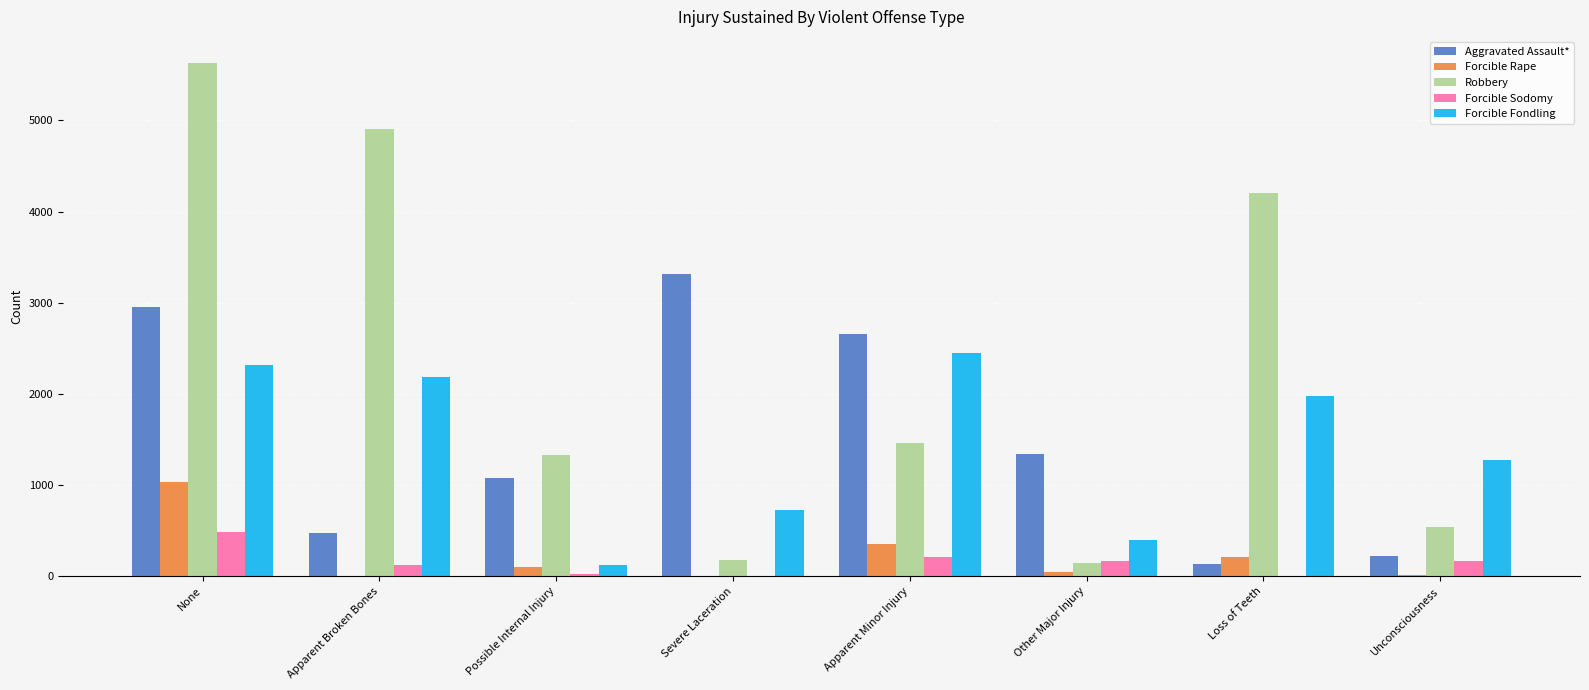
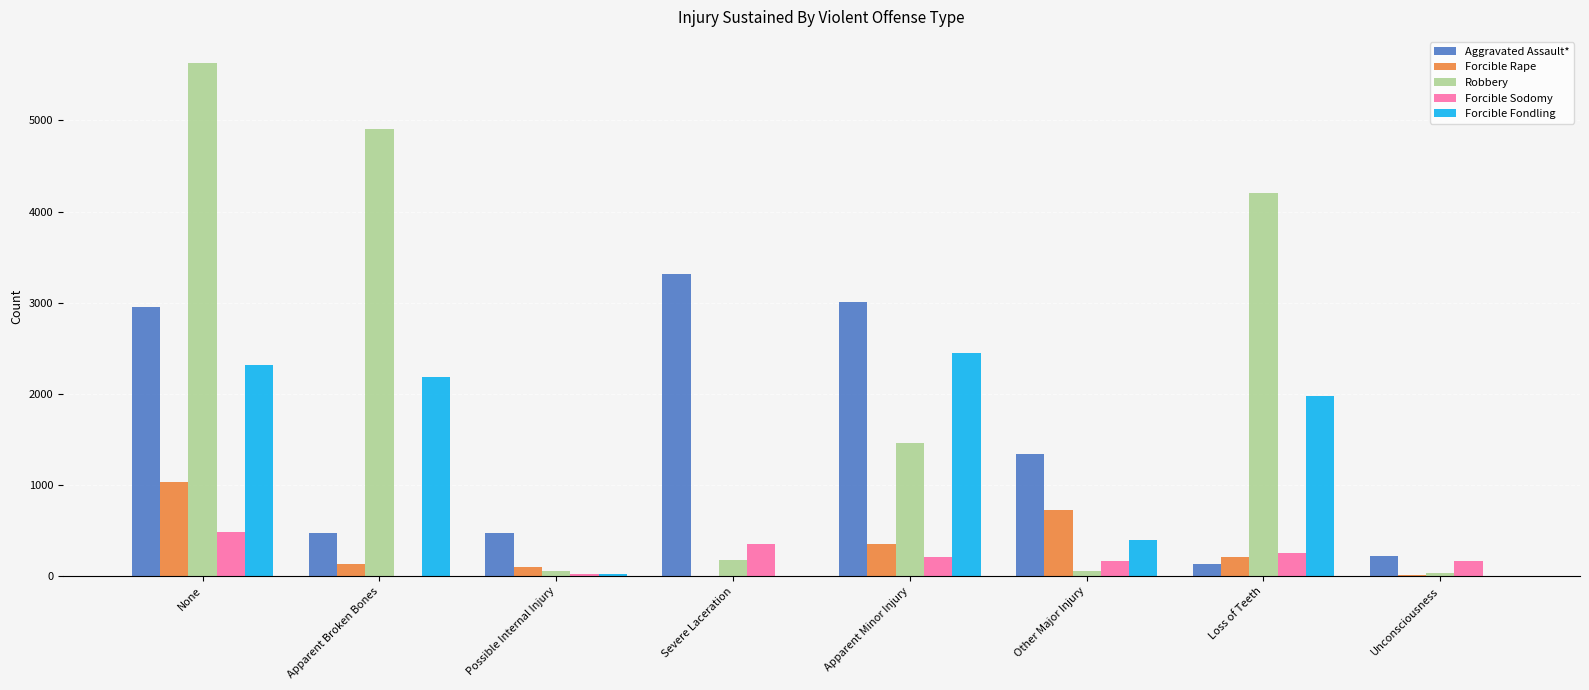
Forcible Rape, Apparent Broken Bones: 0 -> 100
Forcible Sodomy, Apparent Broken Bones: 100 -> 0
Aggravated Assault*, Possible Internal Injury: 1100 -> 500
Robbery, Possible Internal Injury: 1300 -> 100
Forcible Fondling, Possible Internal Injury: 100 -> 0
Forcible Sodomy, Severe Laceration: 0 -> 400
Forcible Fondling, Severe Laceration: 700 -> 0
Aggravated Assault*, Apparent Minor Injury: 2700 -> 3000
Forcible Rape, Other Major Injury: 100 -> 700
Robbery, Other Major Injury: 150 -> 60
Forcible Sodomy, Loss of Teeth: 0 -> 300
Robbery, Unconsciousness: 500 -> 0
Forcible Fondling, Unconsciousness: 1300 -> 0
